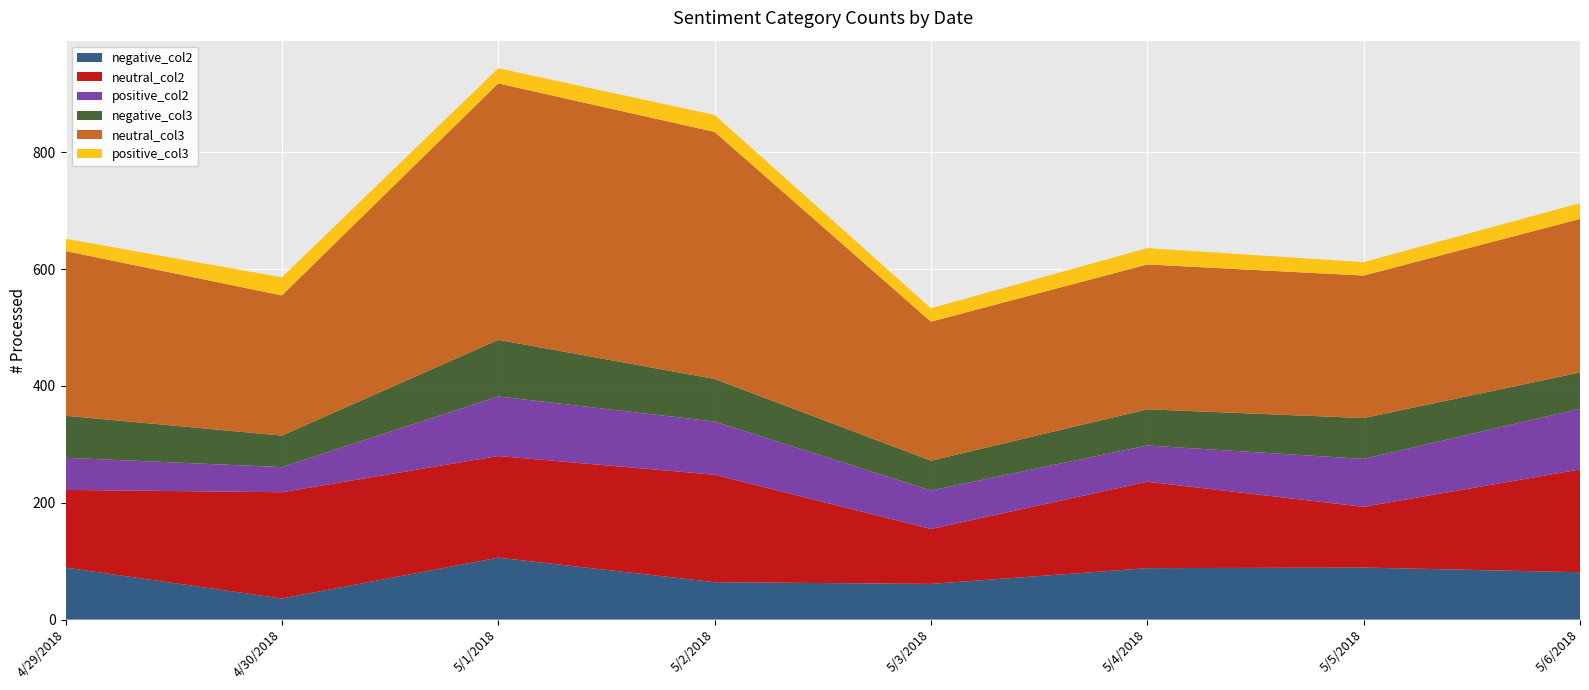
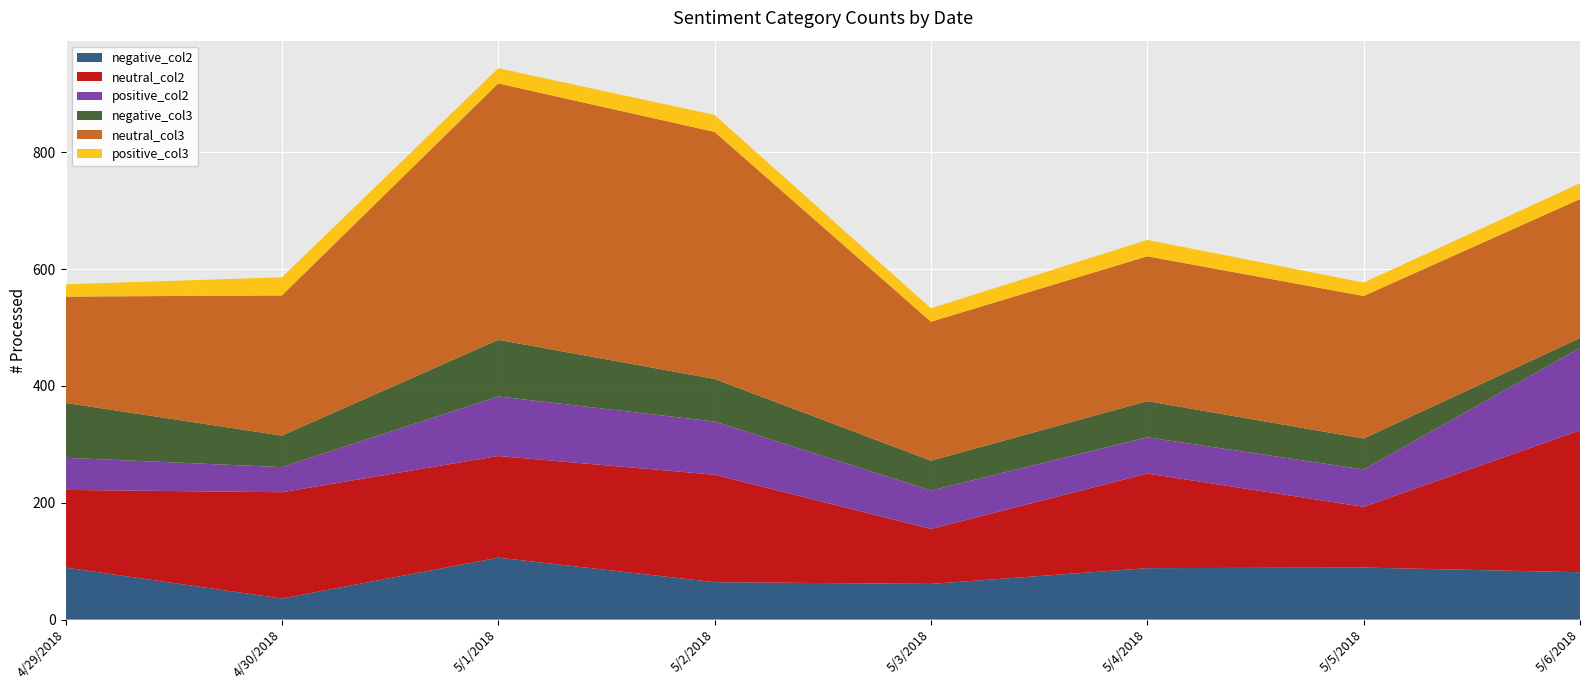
negative_col3, 4/29/2018: 70 -> 90
neutral_col3, 4/29/2018: 280 -> 180
neutral_col2, 5/4/2018: 150 -> 160
positive_col2, 5/5/2018: 80 -> 60
negative_col3, 5/5/2018: 70 -> 50
neutral_col2, 5/6/2018: 180 -> 240
positive_col2, 5/6/2018: 100 -> 140
negative_col3, 5/6/2018: 60 -> 20
neutral_col3, 5/6/2018: 260 -> 240
